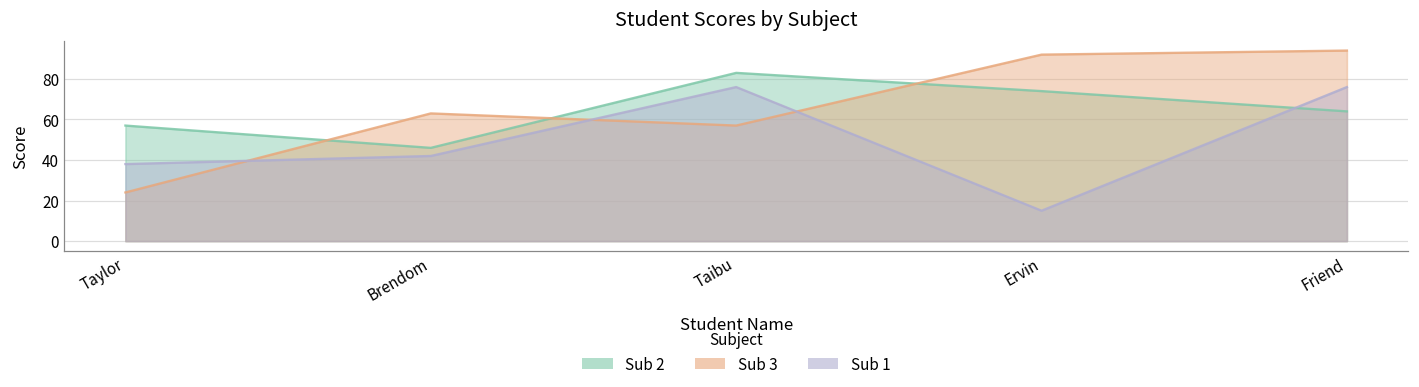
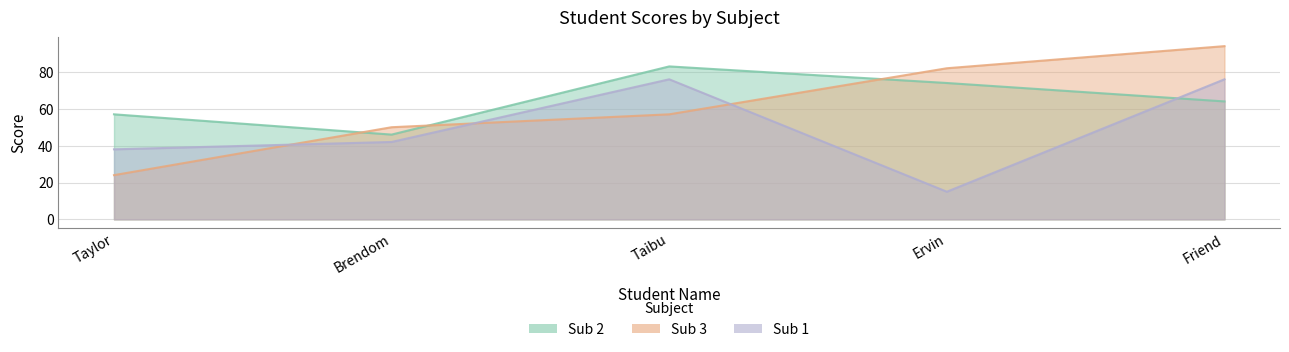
Sub 3, Brendom: 63 -> 50
Sub 3, Ervin: 92 -> 82
